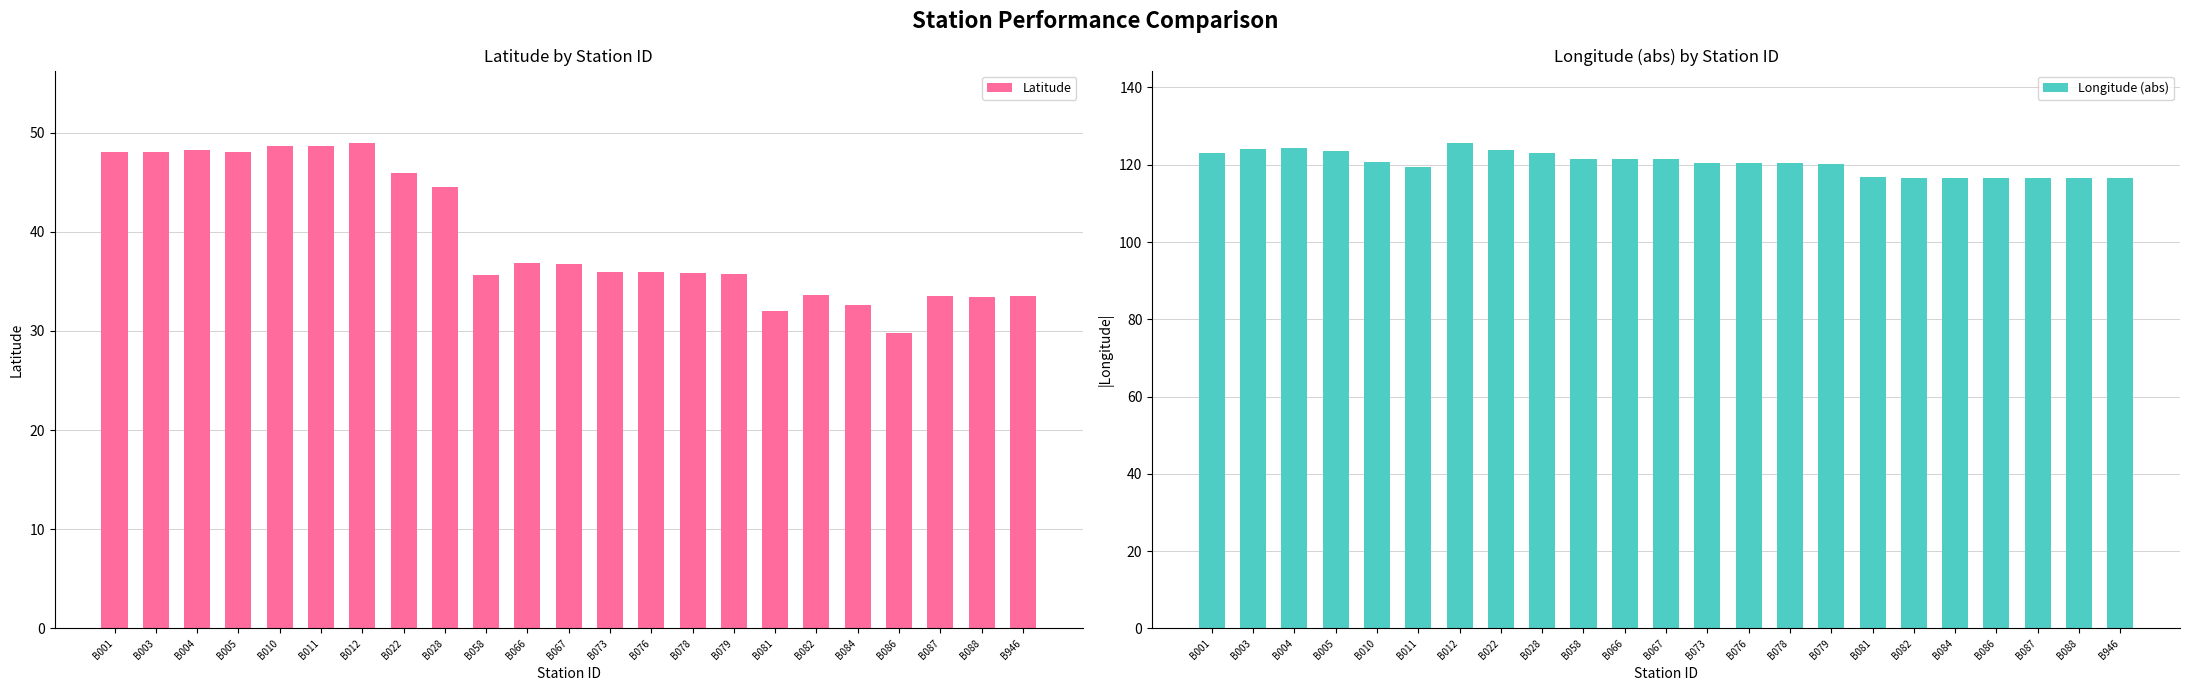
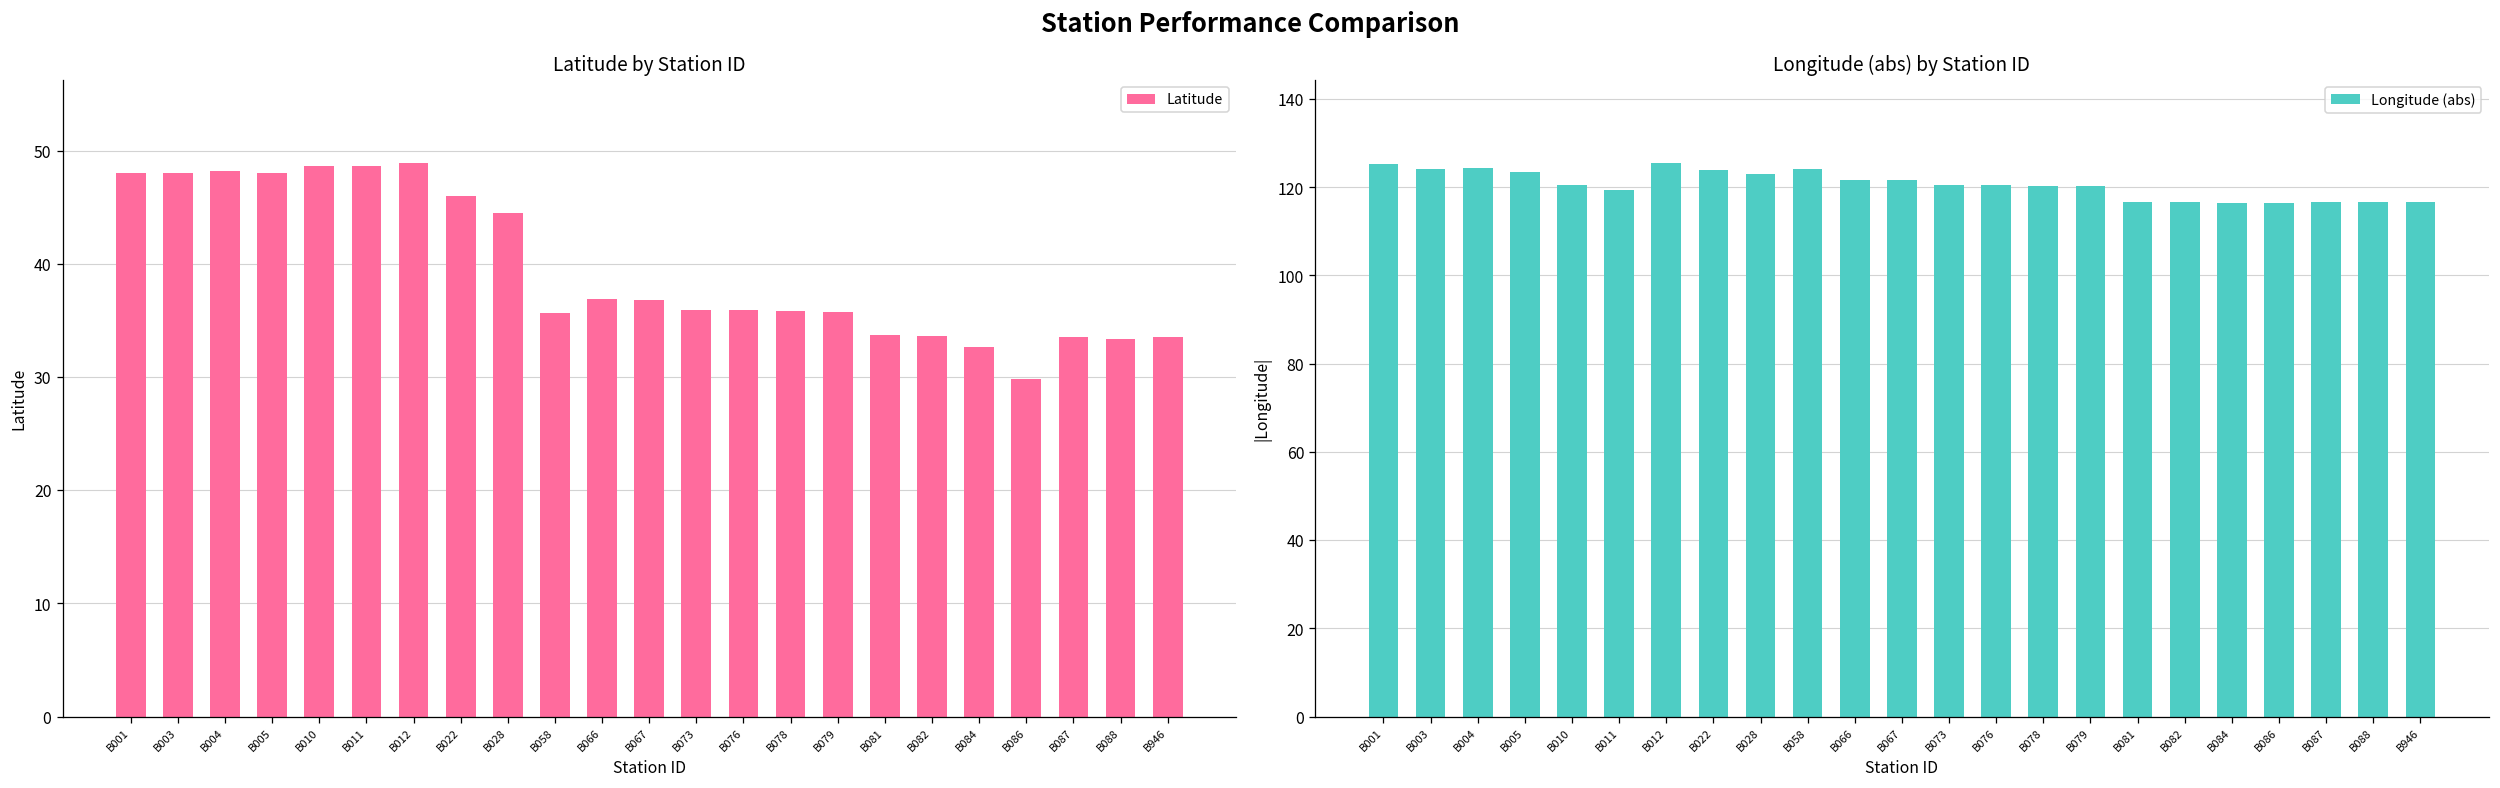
Latitude by Station ID, B081: 32 -> 34
Longitude (abs) by Station ID, B001: 123 -> 125
Longitude (abs) by Station ID, B058: 122 -> 124
